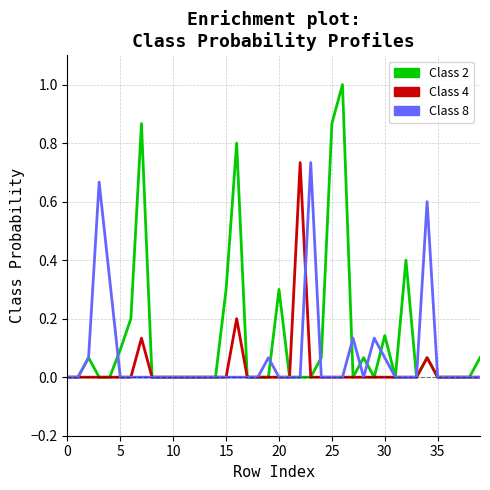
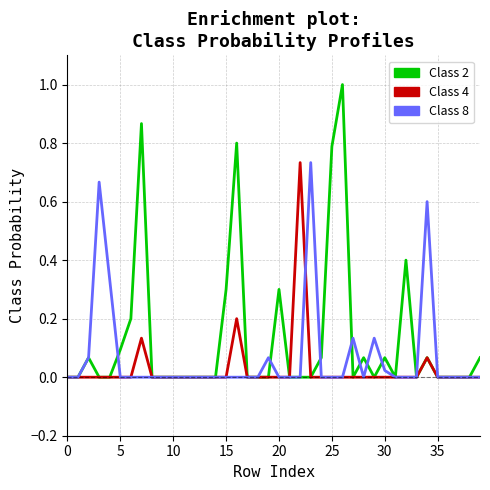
Class 2, 25: 0.87 -> 0.79
Class 2, 30: 0.14 -> 0.07
Class 8, 30: 0.07 -> 0.02
